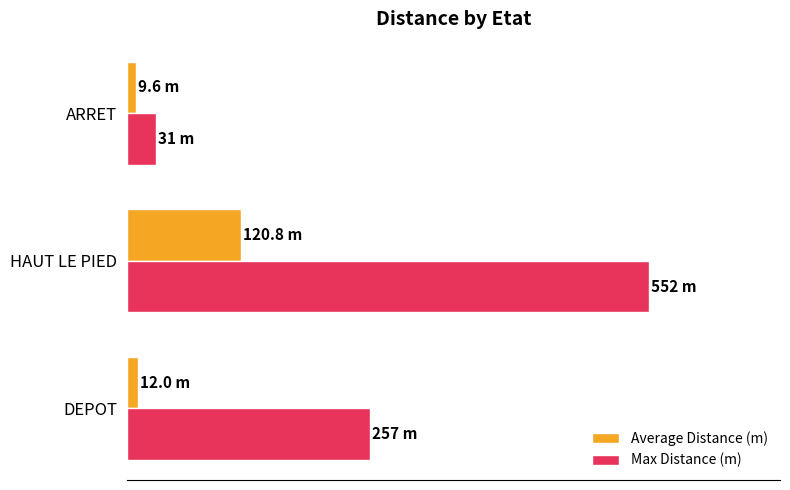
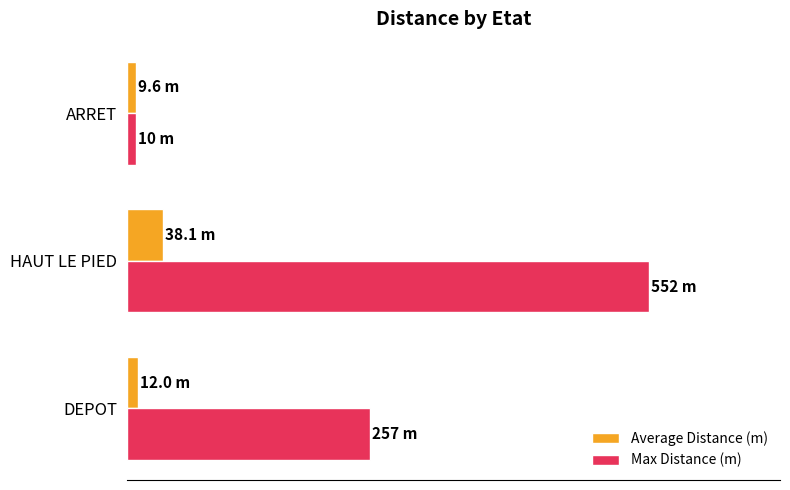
Max Distance (m), ARRET: 31 -> 10
Average Distance (m), HAUT LE PIED: 120.8 -> 38.1
